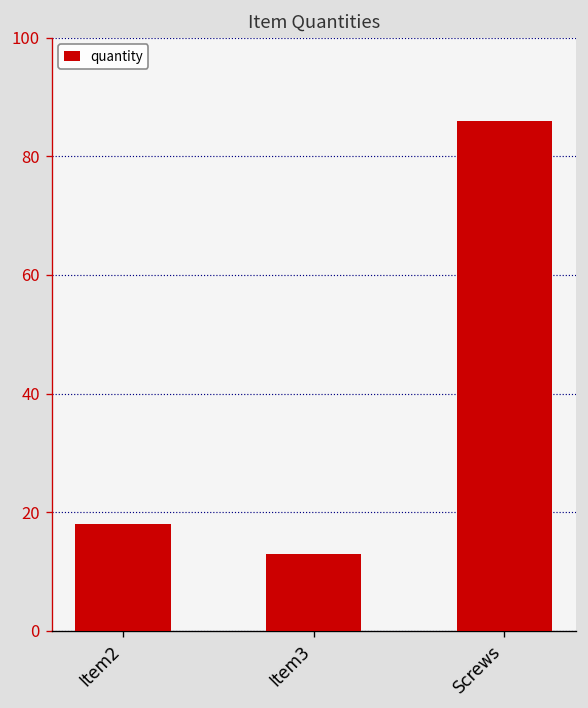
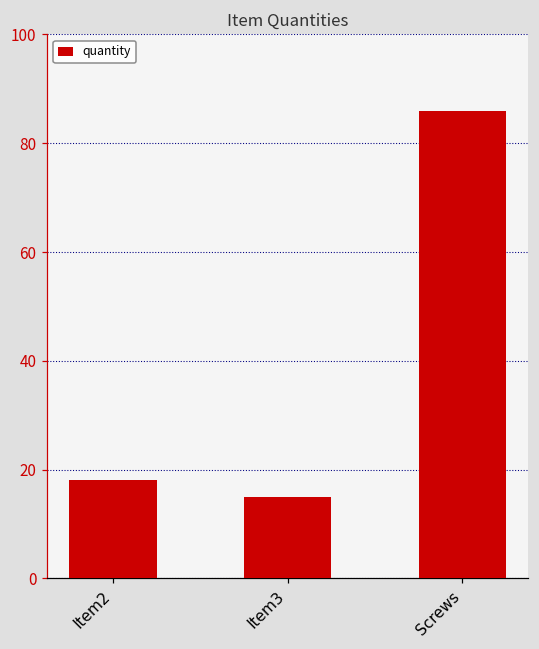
Item3: 13 -> 15
